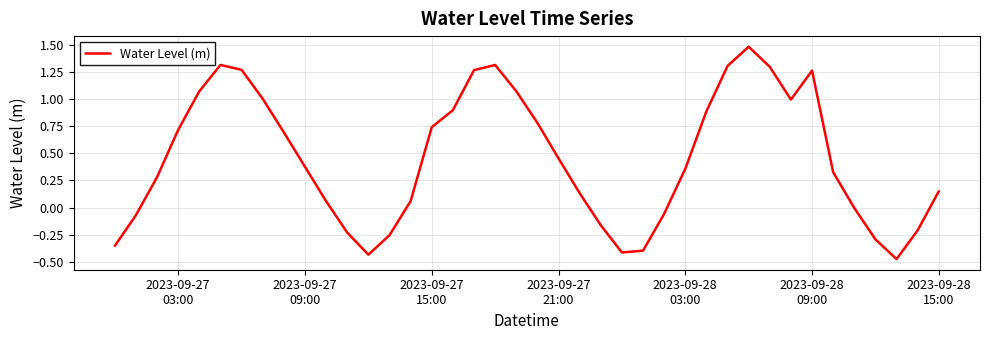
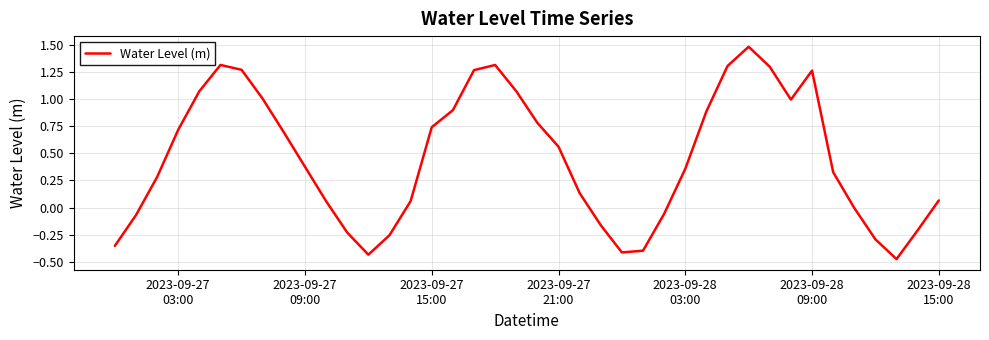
2023-09-27 21:00: 0.45 -> 0.56
2023-09-28 15:00: 0.15 -> 0.07
